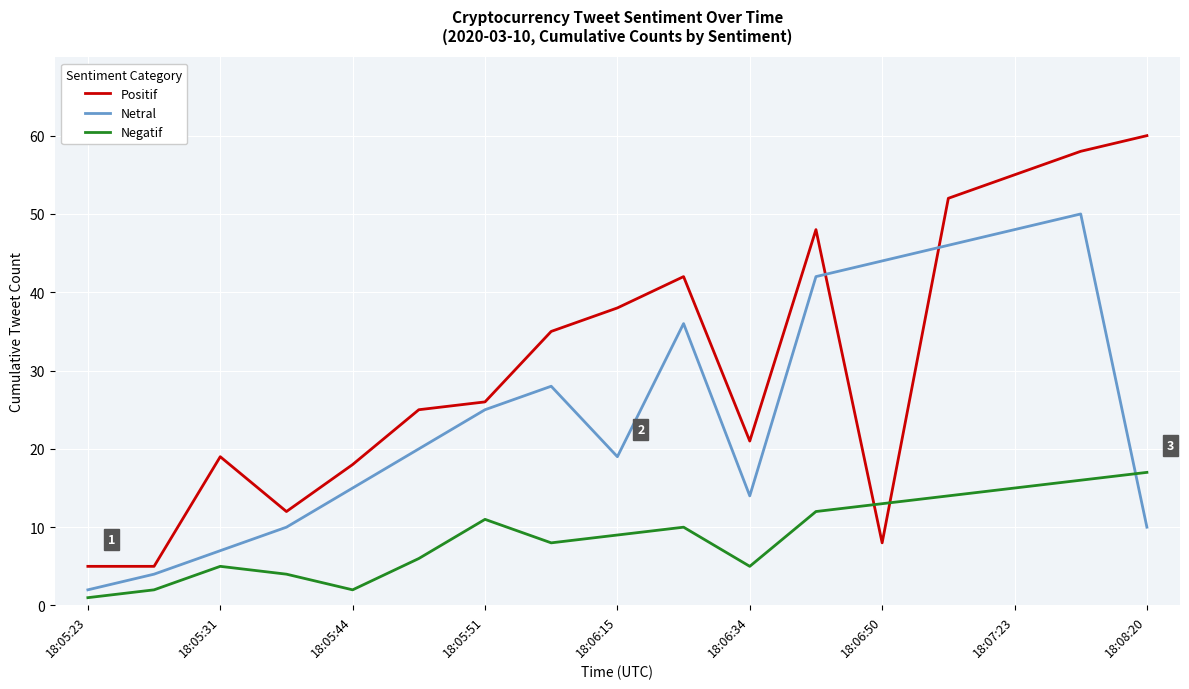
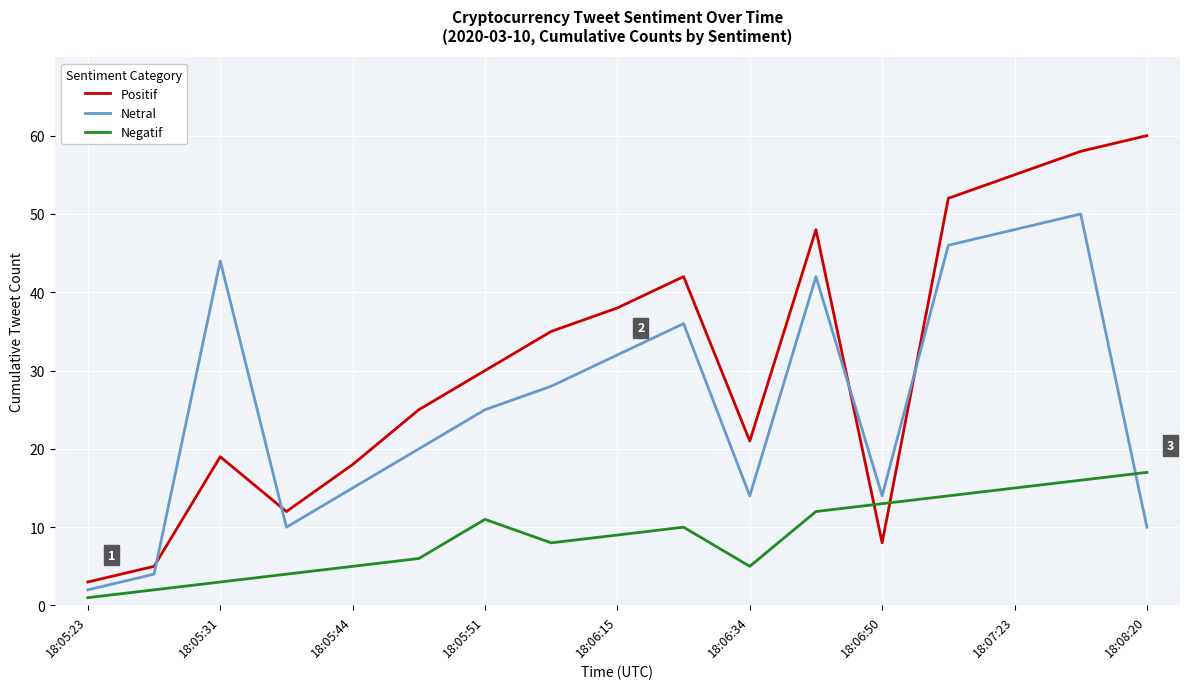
Positif, 18:05:23: 5 -> 3
Netral, 18:05:31: 7 -> 44
Negatif, 18:05:31: 5 -> 3
Negatif, 18:05:44: 2 -> 5
Positif, 18:05:51: 26 -> 30
Netral, 18:06:15: 19 -> 32
Netral, 18:06:50: 44 -> 14
